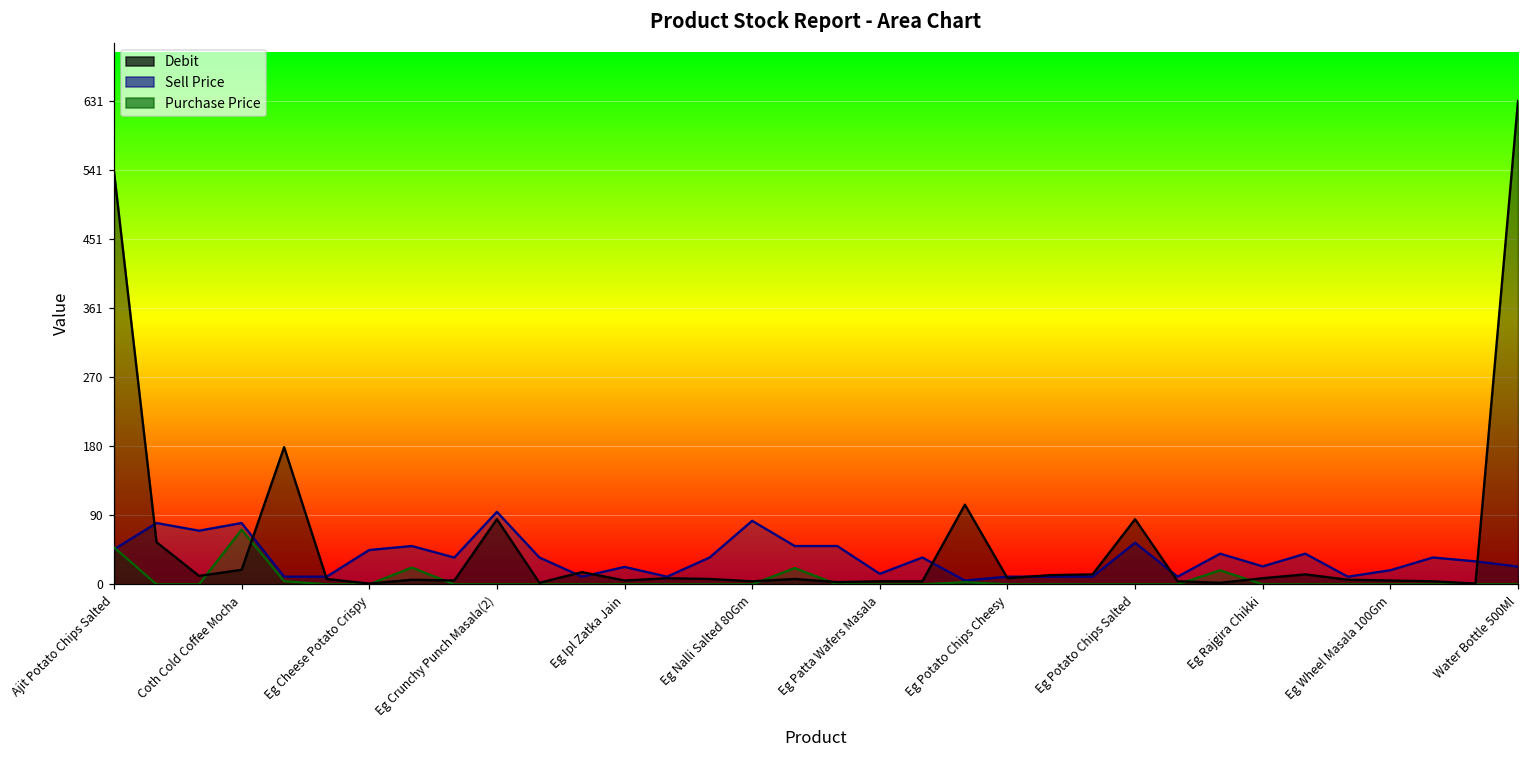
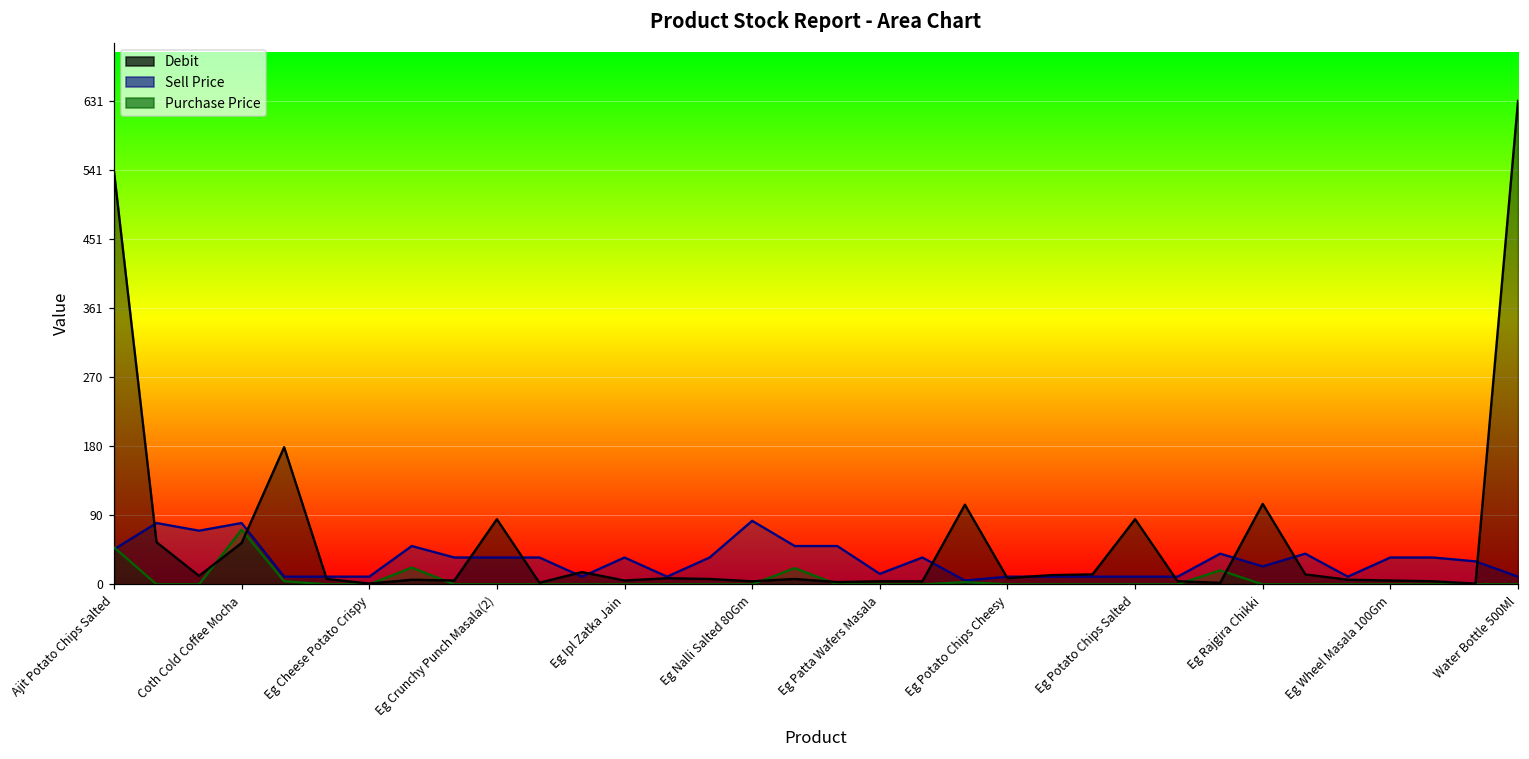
Debit, Coth Cold Coffee Mocha: 20 -> 50
Sell Price, Eg Cheese Potato Crispy: 40 -> 10
Sell Price, Eg Crunchy Punch Masala(2): 90 -> 40
Sell Price, Eg Ipl Zatka Jain: 20 -> 40
Sell Price, Eg Potato Chips Salted: 50 -> 10
Debit, Eg Rajgira Chikki: 10 -> 110
Sell Price, Eg Wheel Masala 100Gm: 20 -> 40
Sell Price, Water Bottle 500Ml: 20 -> 10
